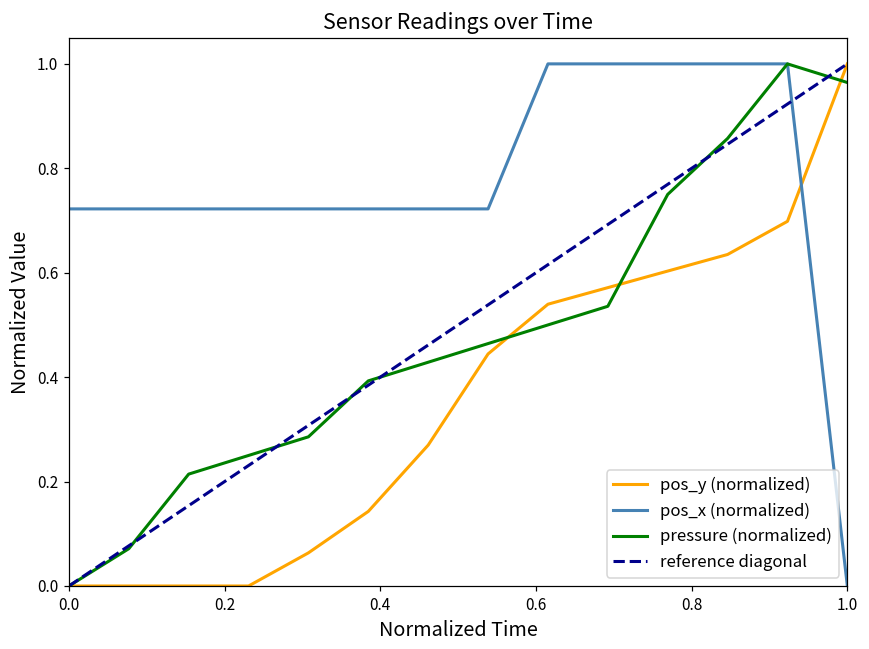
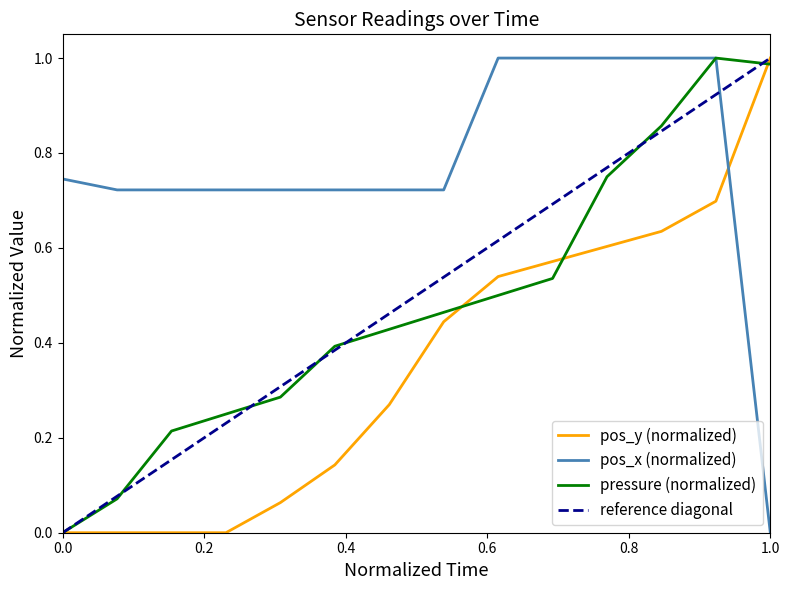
pos_x (normalized), 0.0: 0.72 -> 0.75
pressure (normalized), 1.0: 0.96 -> 0.99
